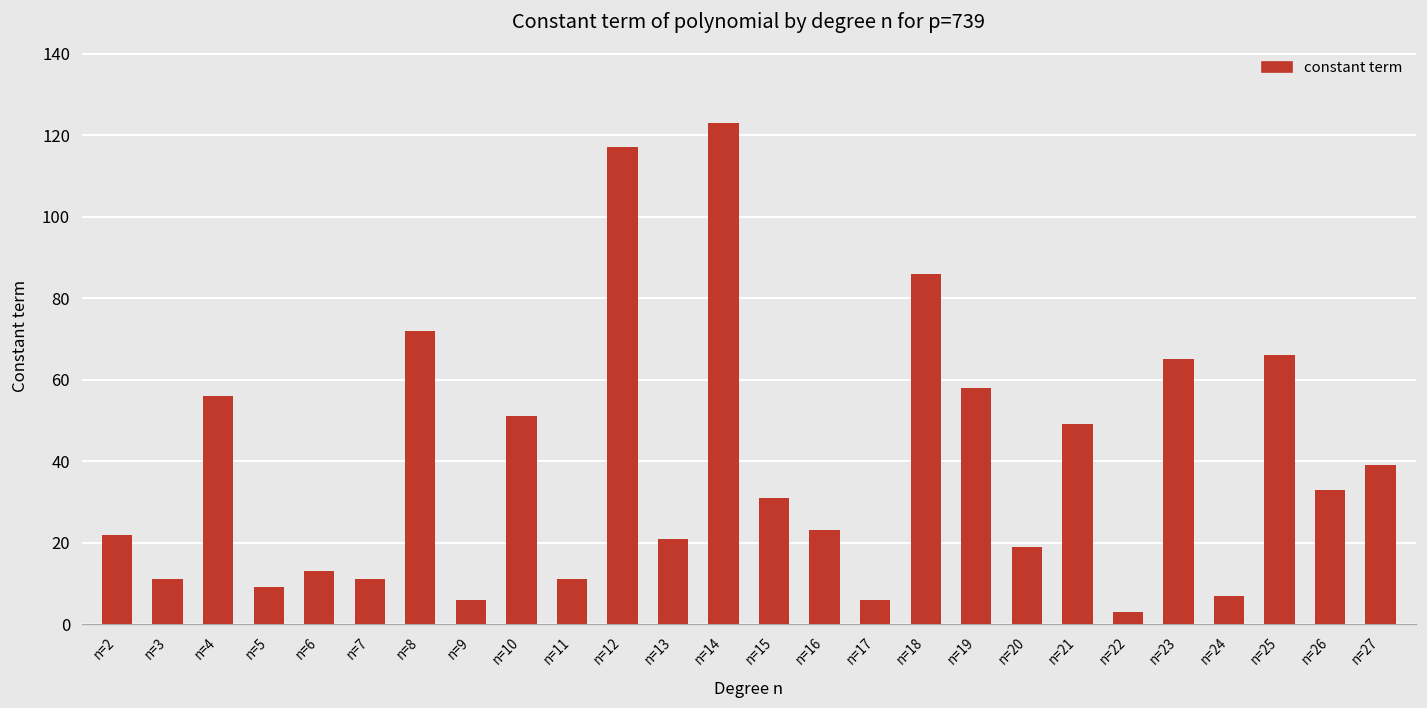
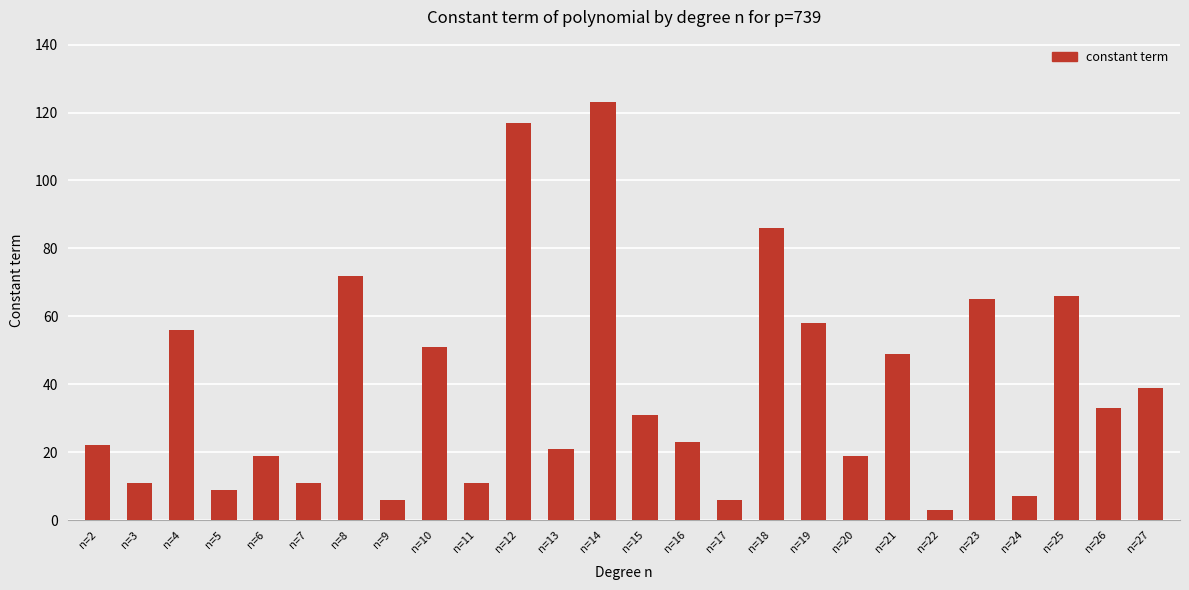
n=6: 13 -> 19
